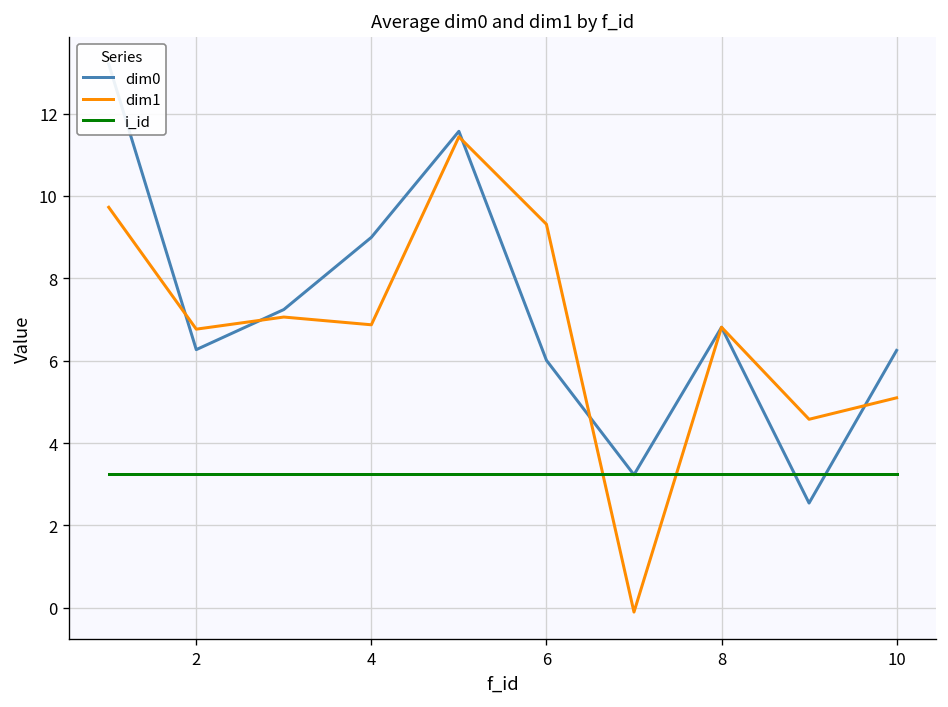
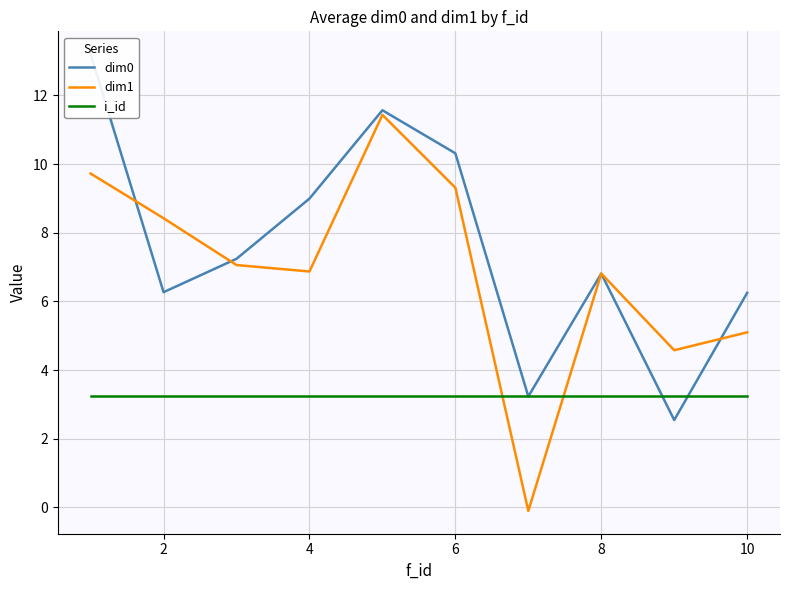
dim1, 2: 6.8 -> 8.4
dim0, 6: 6.0 -> 10.3
